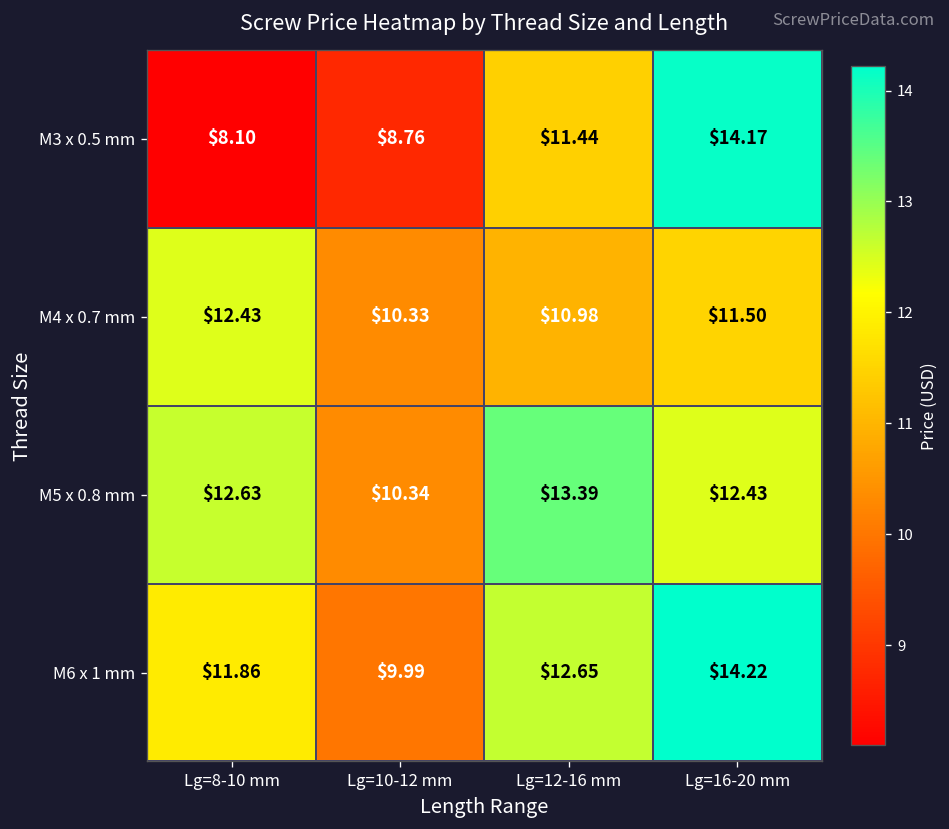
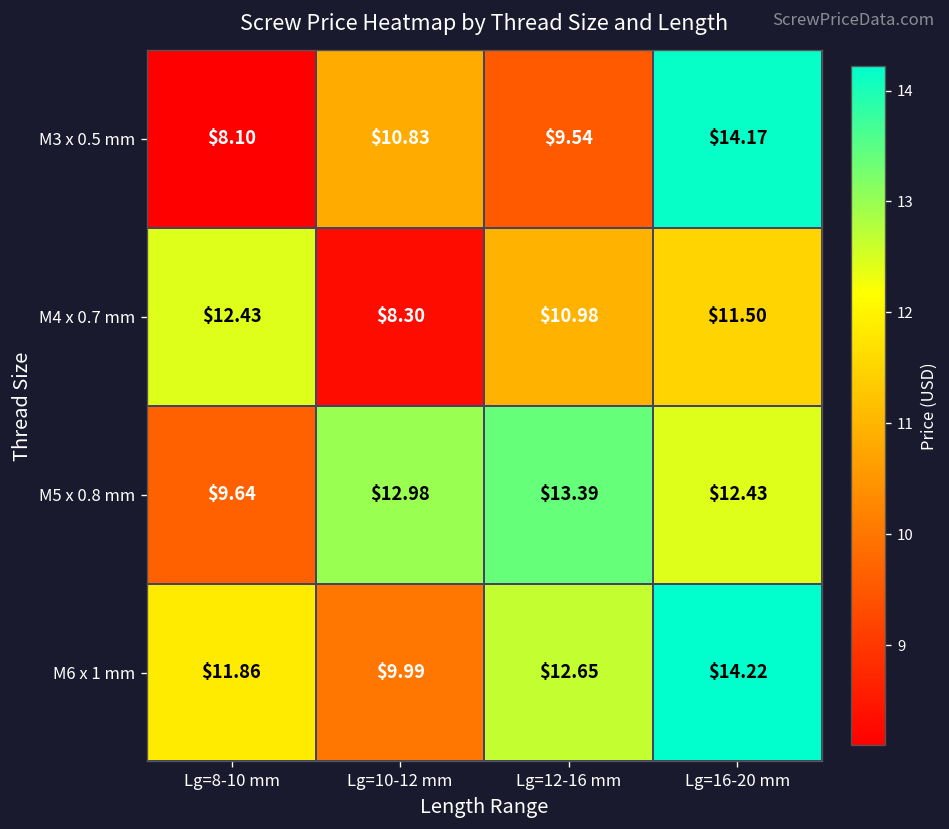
M3 x 0.5 mm, Lg=10-12 mm: $8.76 -> $10.83
M3 x 0.5 mm, Lg=12-16 mm: $11.44 -> $9.54
M4 x 0.7 mm, Lg=10-12 mm: $10.33 -> $8.30
M5 x 0.8 mm, Lg=8-10 mm: $12.63 -> $9.64
M5 x 0.8 mm, Lg=10-12 mm: $10.34 -> $12.98
